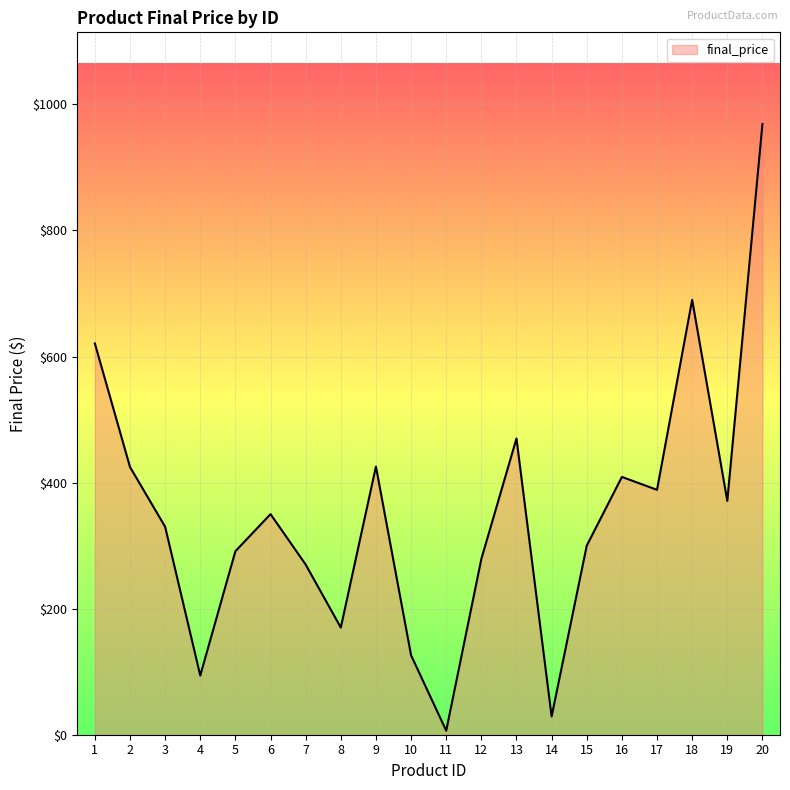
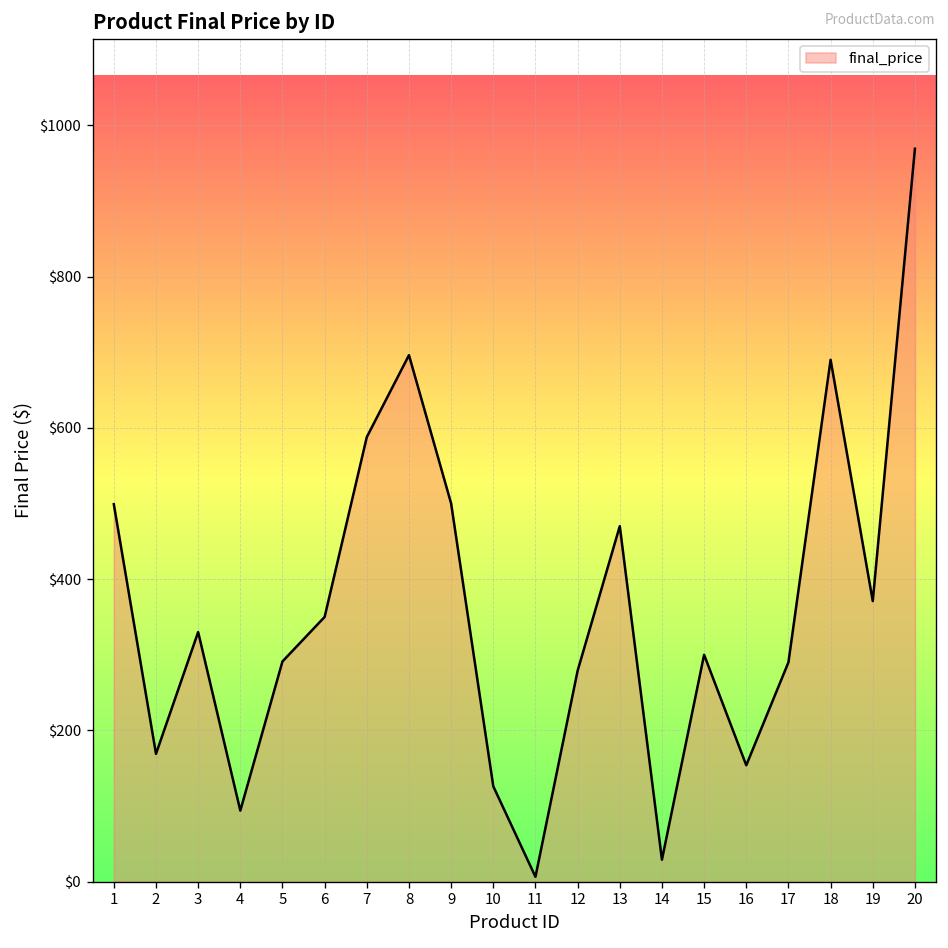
1: $620 -> $500
2: $420 -> $170
7: $270 -> $590
8: $170 -> $700
9: $430 -> $500
16: $410 -> $150
17: $390 -> $290
